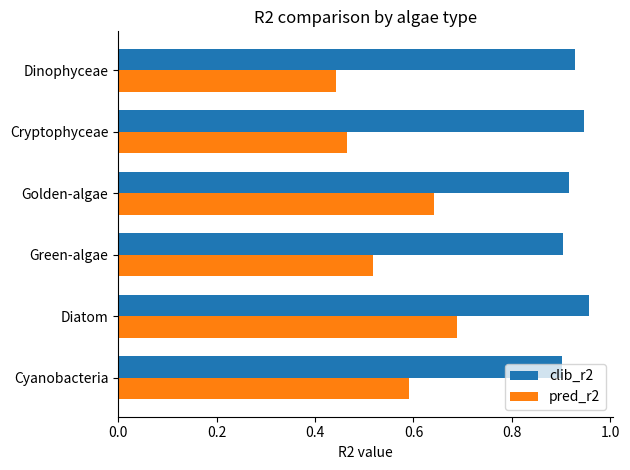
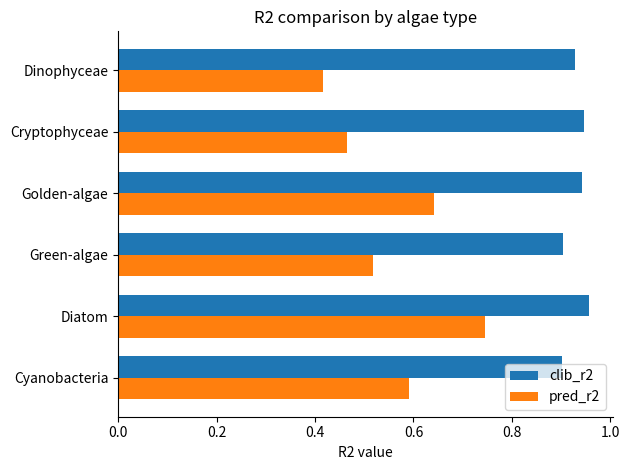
pred_r2, Dinophyceae: 0.44 -> 0.42
clib_r2, Golden-algae: 0.92 -> 0.94
pred_r2, Diatom: 0.69 -> 0.75
